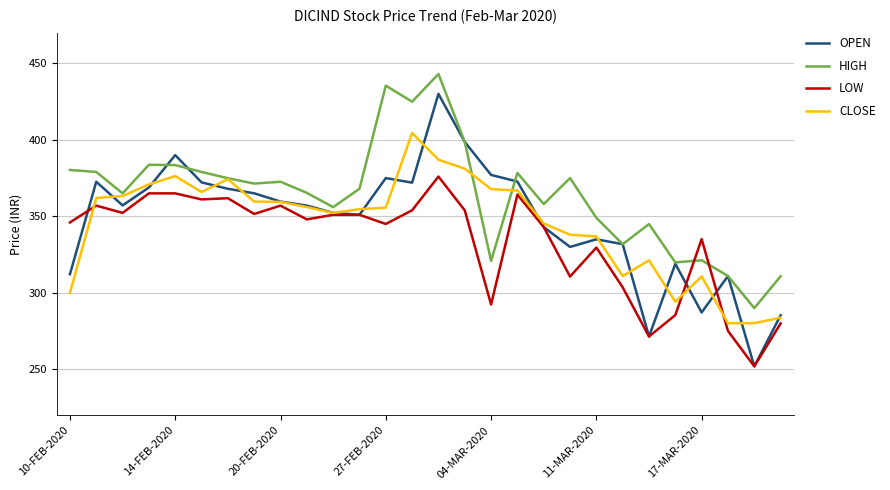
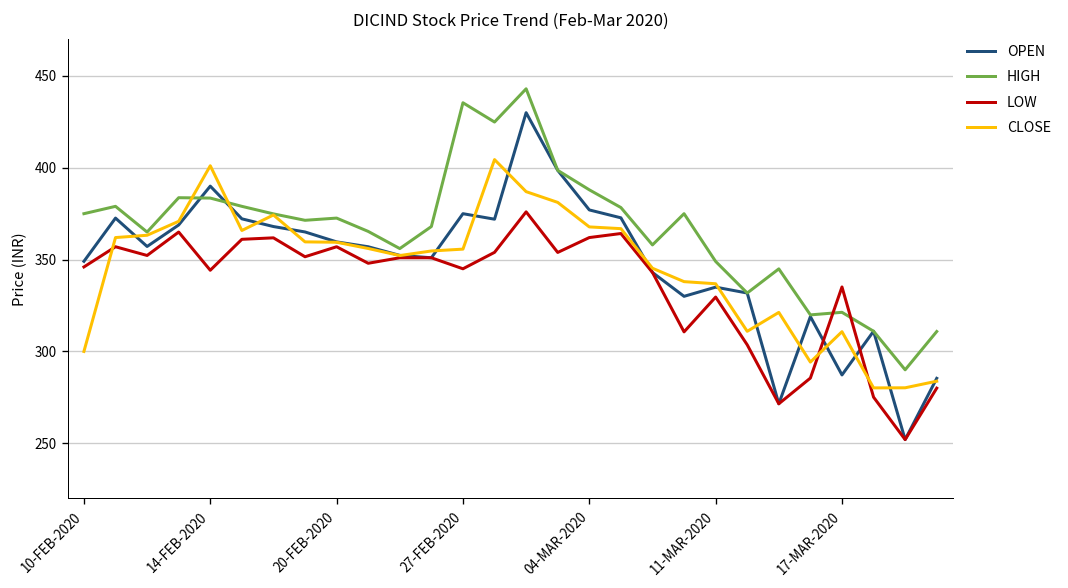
OPEN, 10-FEB-2020: 312 -> 349
HIGH, 10-FEB-2020: 380 -> 375
LOW, 14-FEB-2020: 365 -> 344
CLOSE, 14-FEB-2020: 376 -> 401
HIGH, 04-MAR-2020: 321 -> 388
LOW, 04-MAR-2020: 292 -> 362
